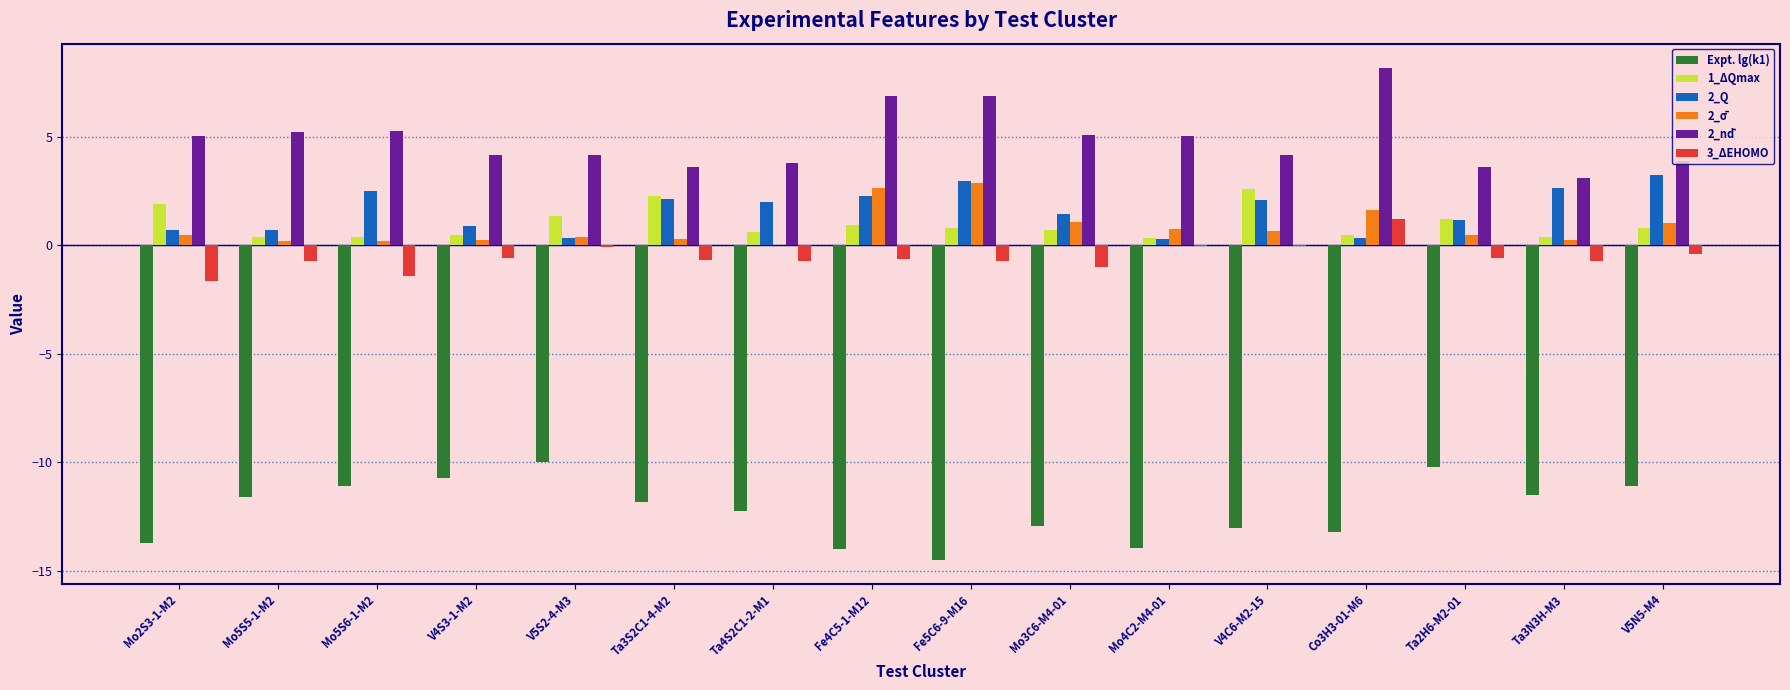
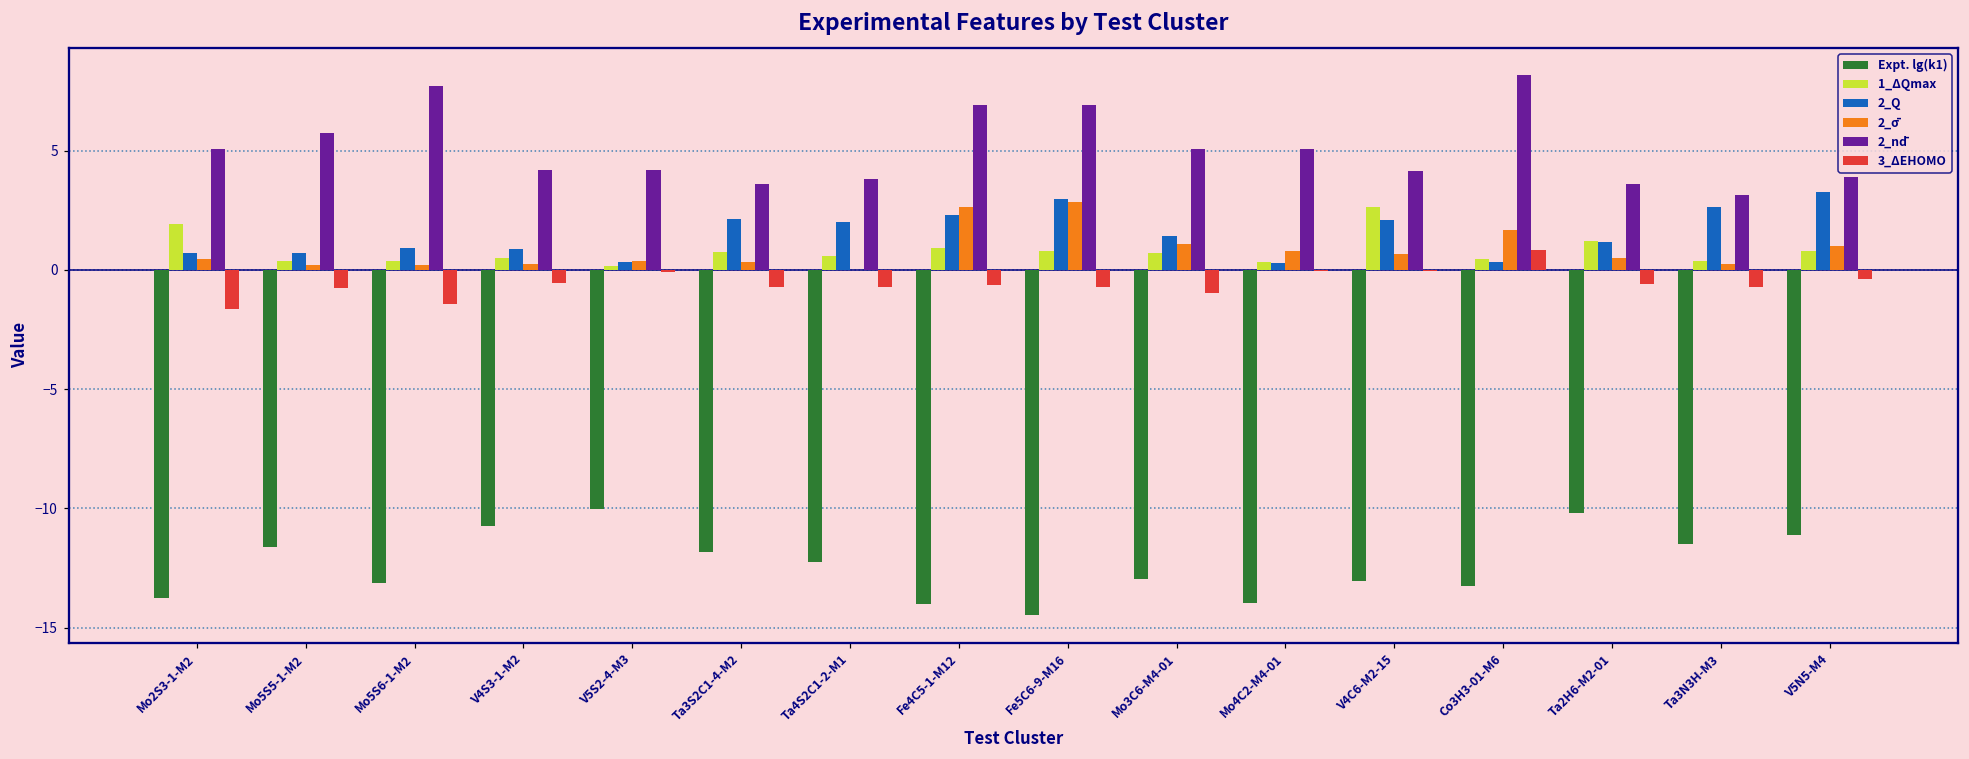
2_nd̄, Mo5S5-1-M2: 5.2 -> 5.7
Expt. lg(k1), Mo5S6-1-M2: -11.1 -> -13.1
2_Q, Mo5S6-1-M2: 2.5 -> 0.9
2_nd̄, Mo5S6-1-M2: 5.3 -> 7.7
1_ΔQmax, V5S2-4-M3: 1.4 -> 0.2
1_ΔQmax, Ta3S2C1-4-M2: 2.3 -> 0.8
3_ΔEHOMO, Co3H3-01-M6: 1.2 -> 0.9
